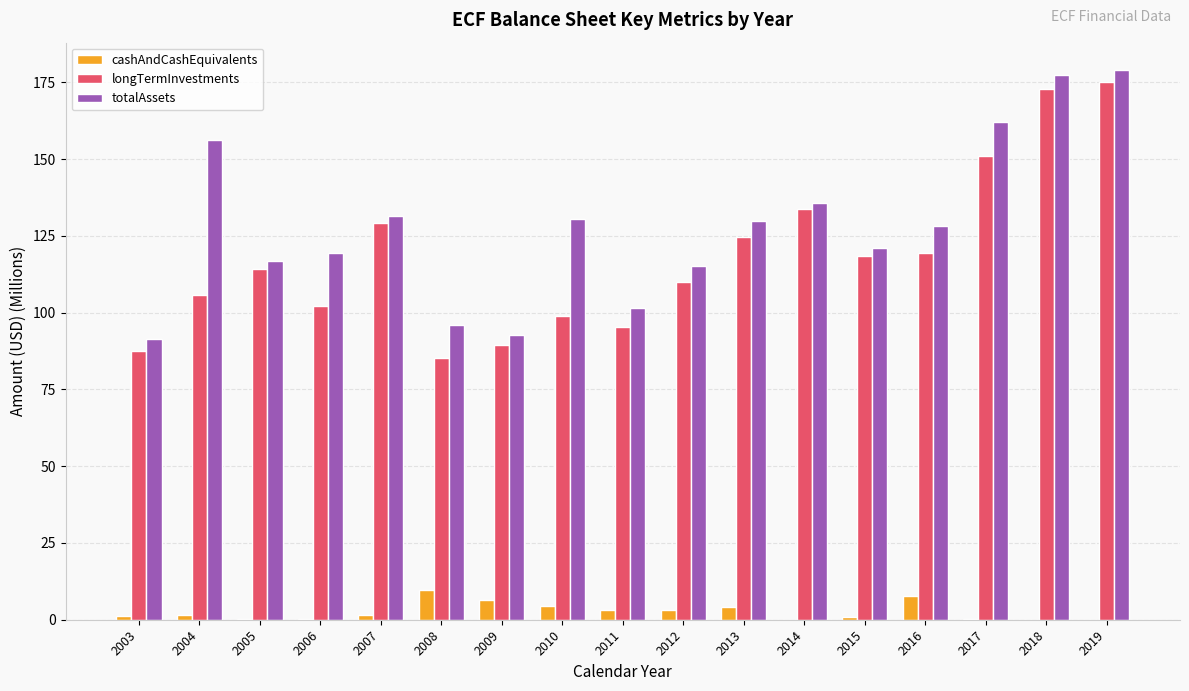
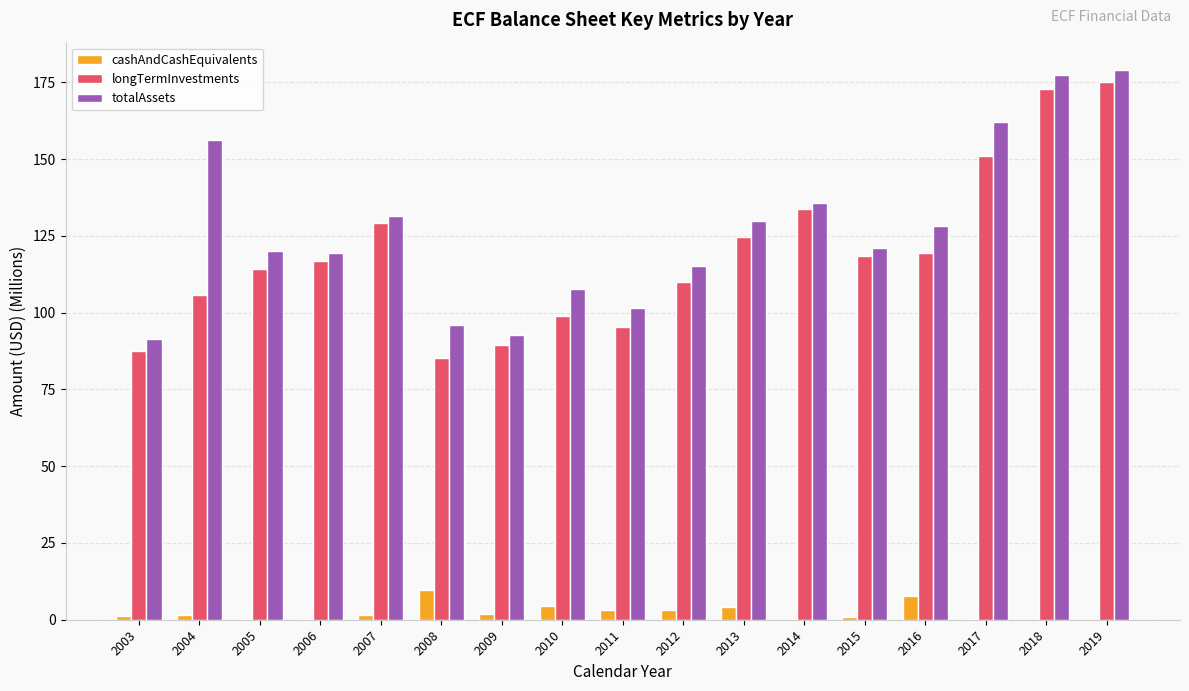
totalAssets, 2005: 117 -> 120
longTermInvestments, 2006: 102 -> 117
cashAndCashEquivalents, 2009: 6 -> 2
totalAssets, 2010: 131 -> 108
